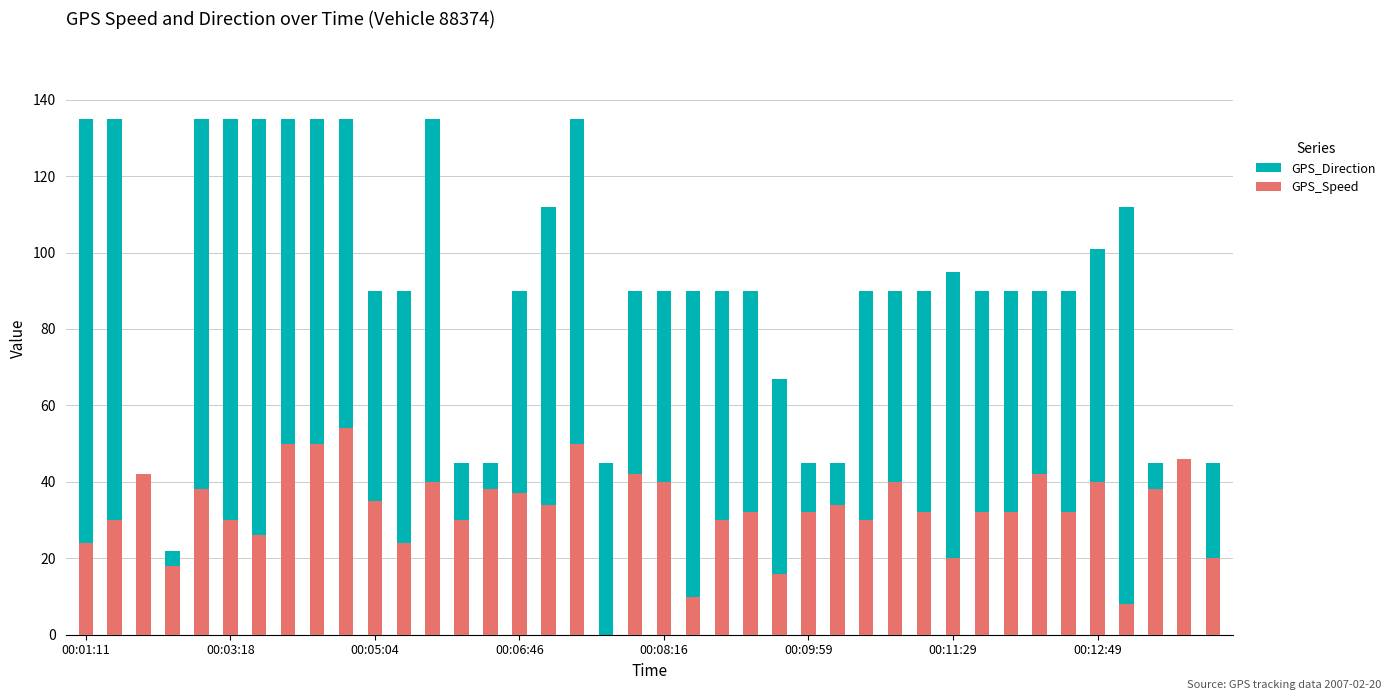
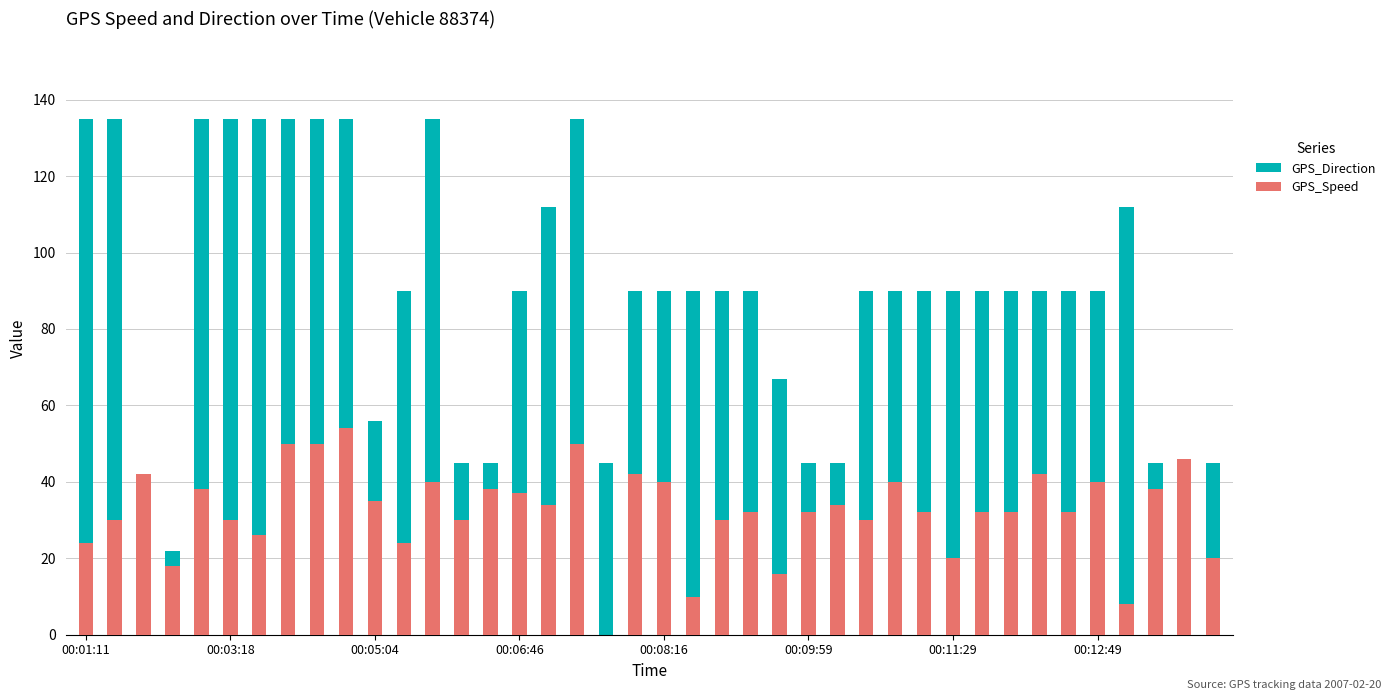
GPS_Direction, 00:05:04: 90 -> 56
GPS_Direction, 00:11:29: 95 -> 90
GPS_Direction, 00:12:49: 101 -> 90
